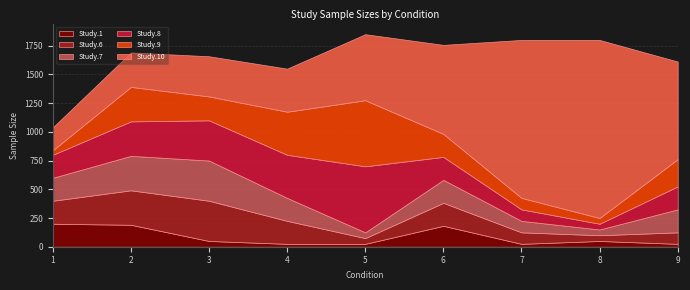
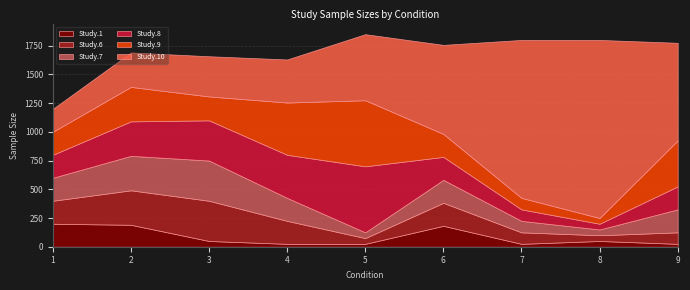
Study.9, 1: 40 -> 200
Study.9, 4: 380 -> 460
Study.9, 9: 240 -> 400
